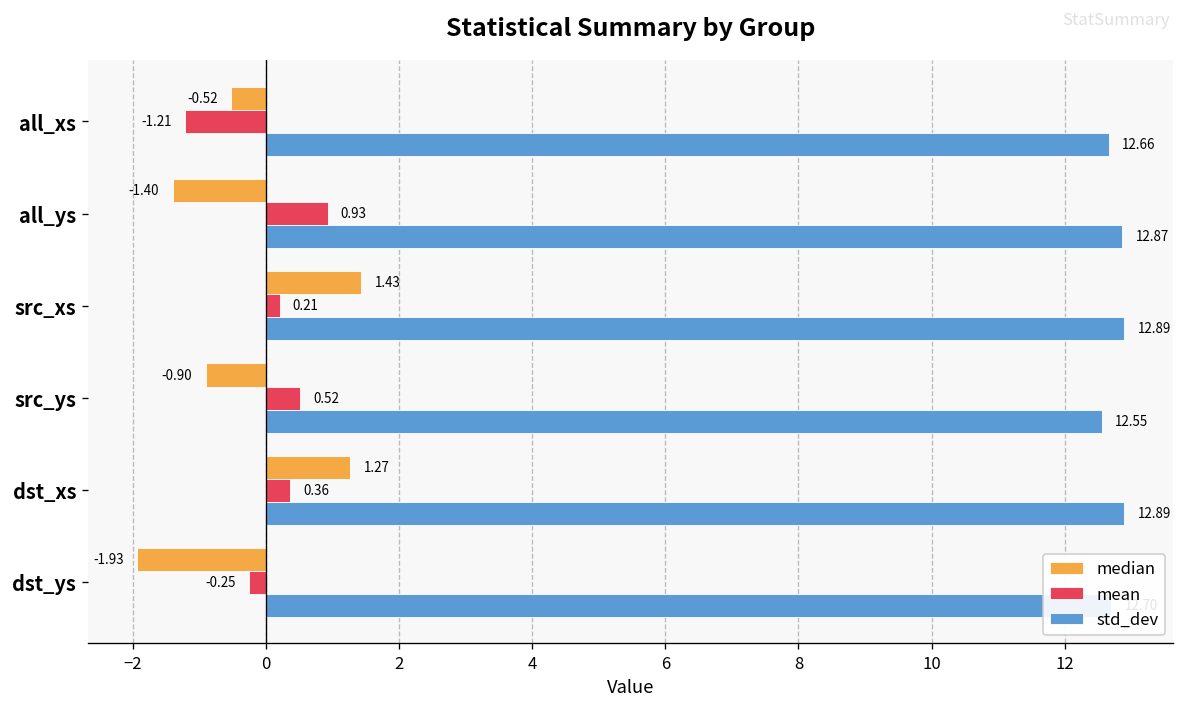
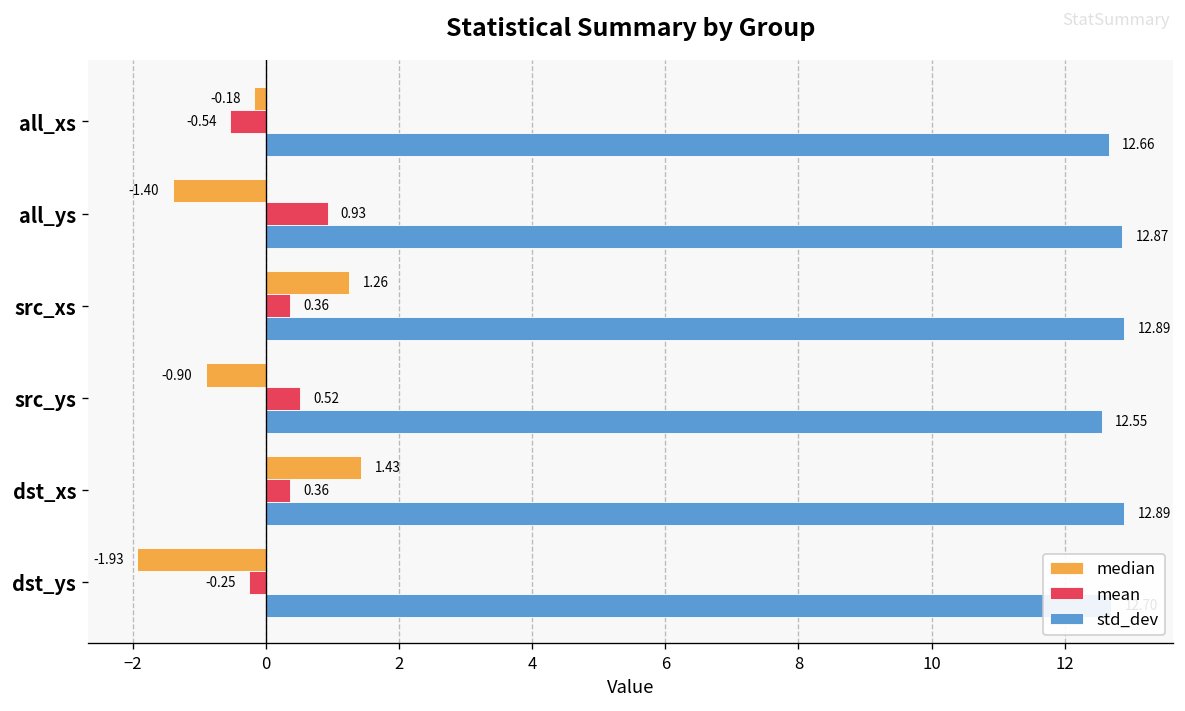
median, all_xs: -0.52 -> -0.18
mean, all_xs: -1.21 -> -0.54
median, src_xs: 1.43 -> 1.26
mean, src_xs: 0.21 -> 0.36
median, dst_xs: 1.27 -> 1.43
